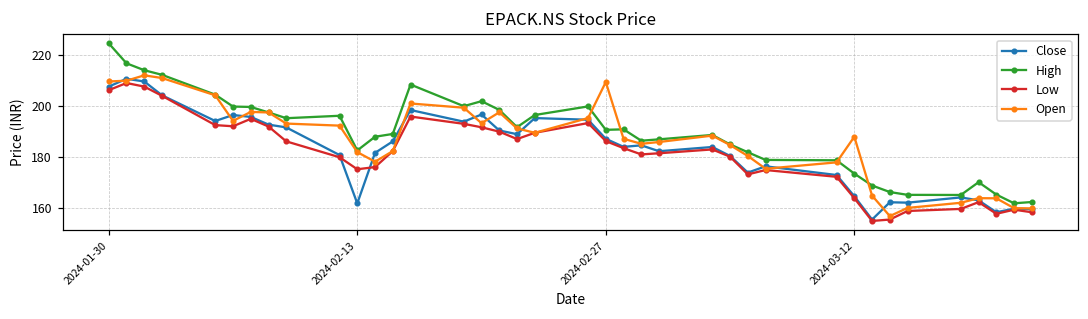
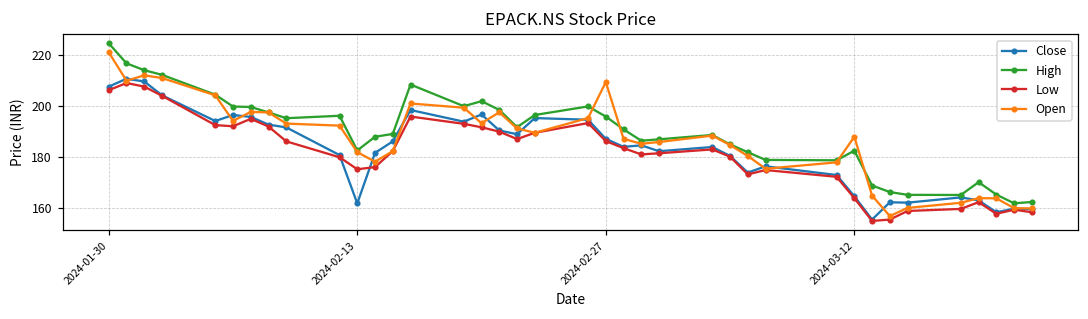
Open, 2024-01-30: 210 -> 221
High, 2024-02-27: 191 -> 196
High, 2024-03-12: 174 -> 183
